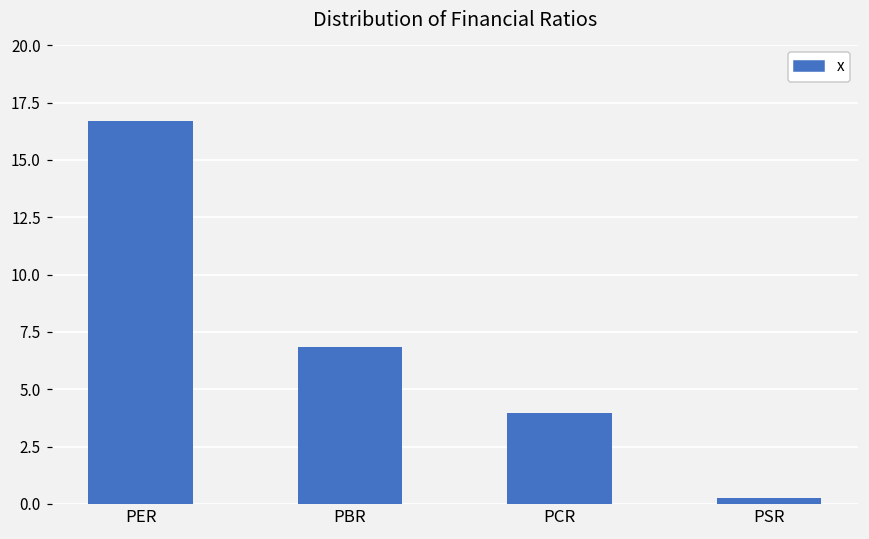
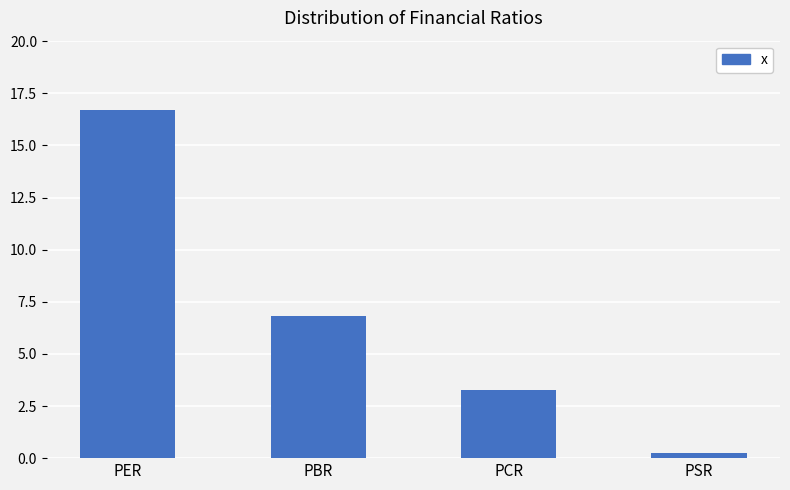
PCR: 4.0 -> 3.2
